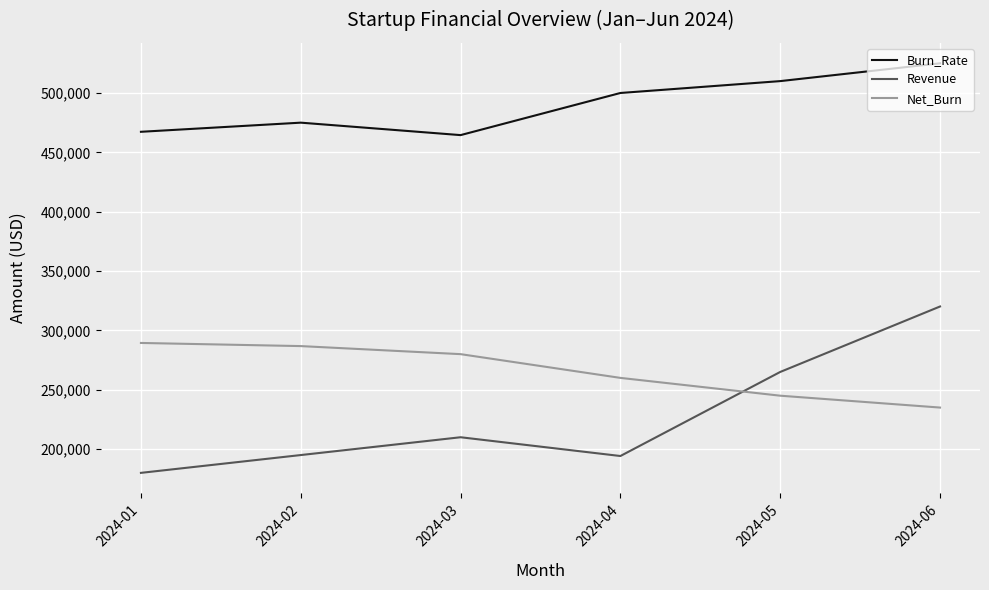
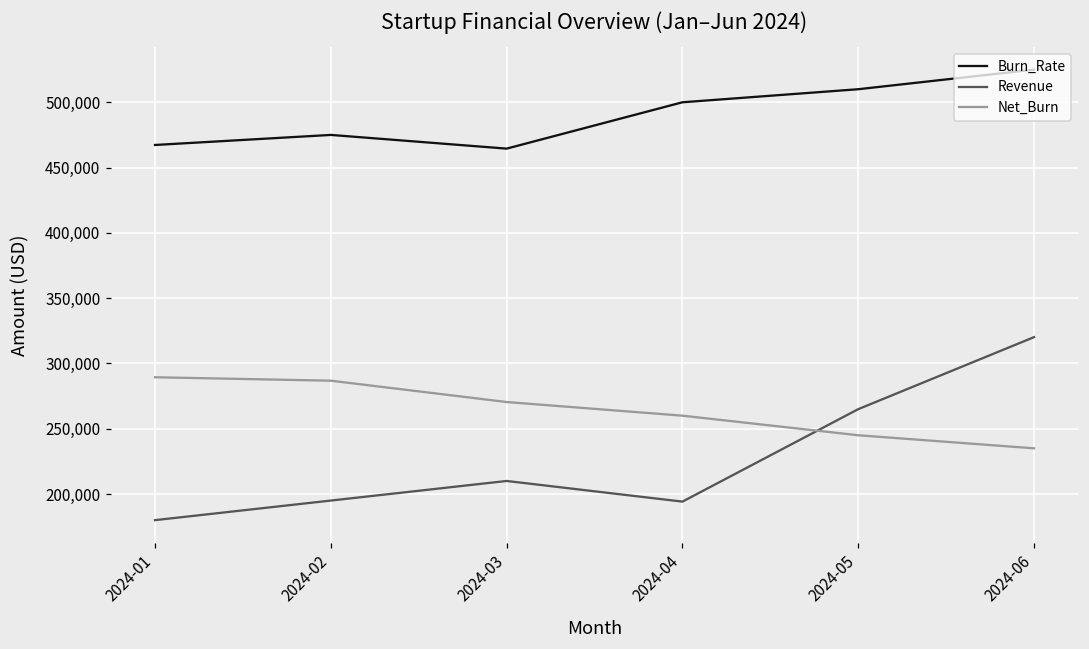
Net_Burn, 2024-03: 280,000 -> 270,000
